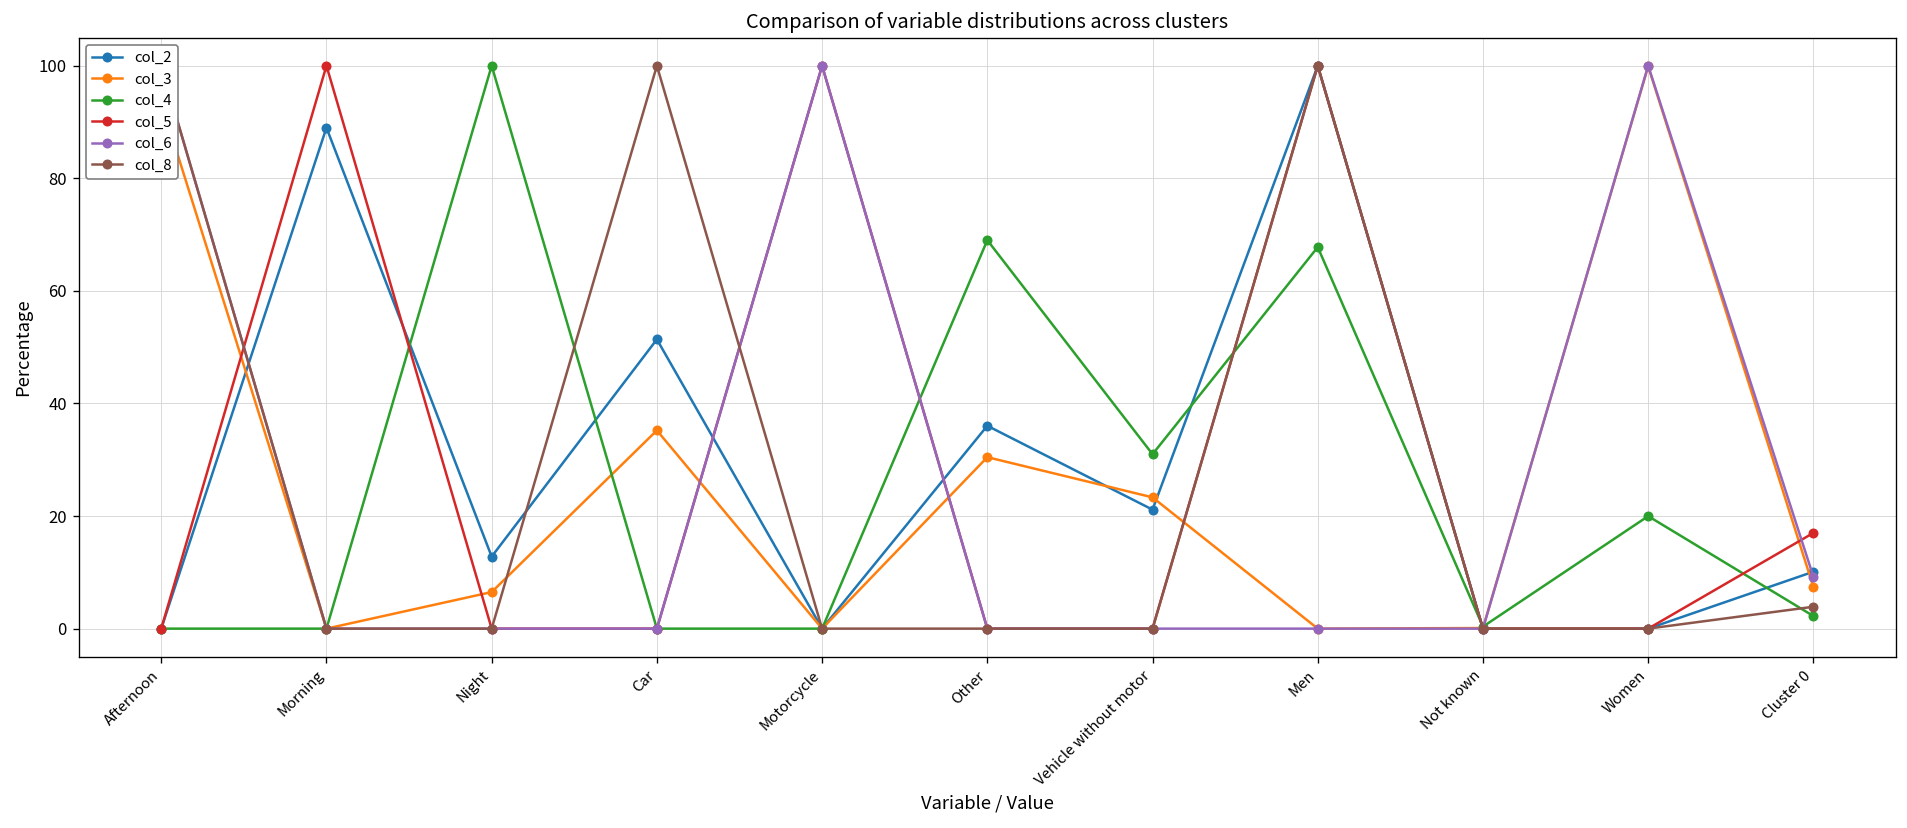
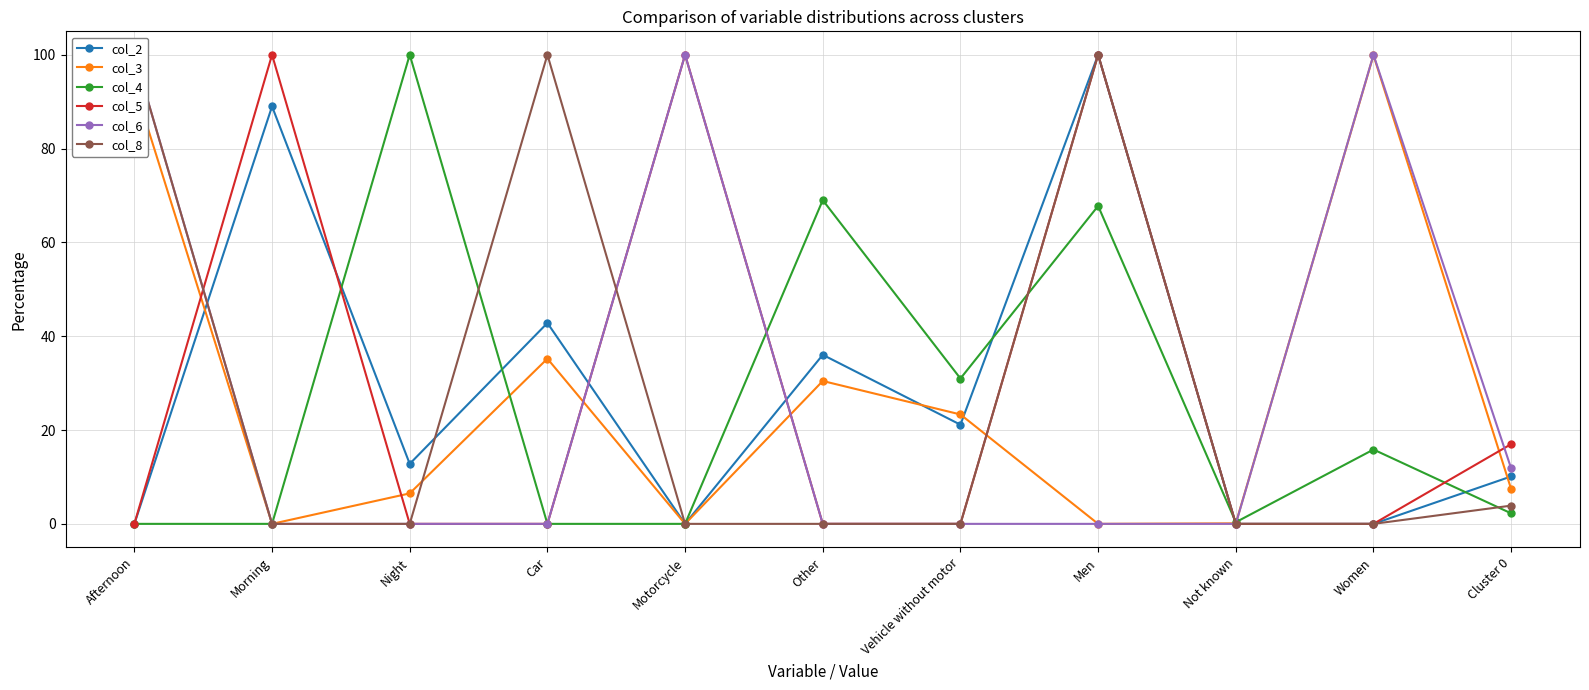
col_2, Car: 51 -> 43
col_4, Women: 20 -> 16
col_6, Cluster 0: 9 -> 12
